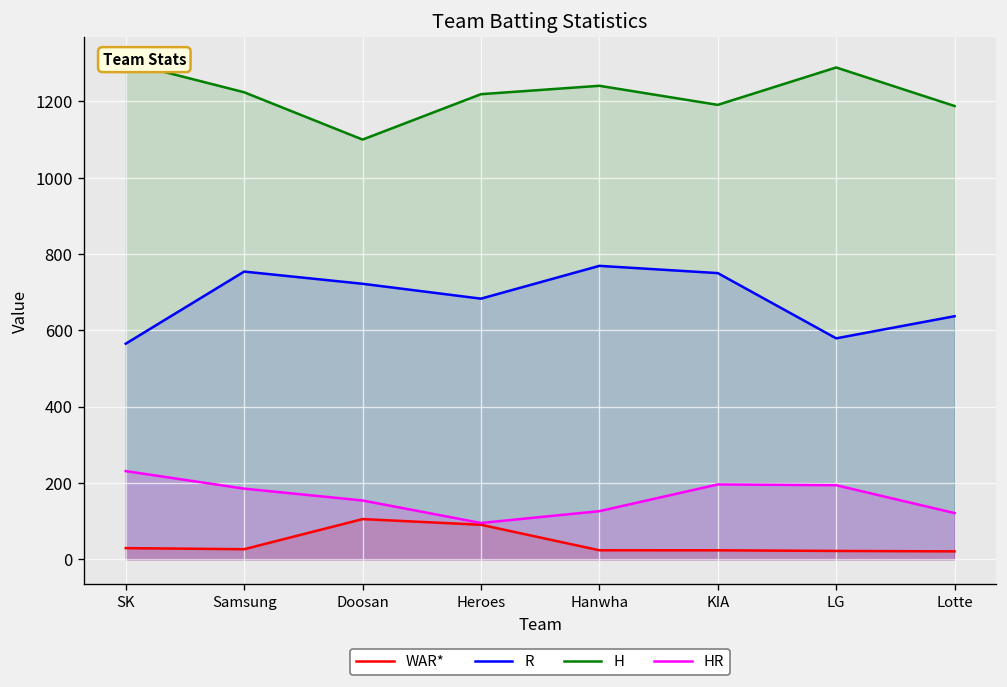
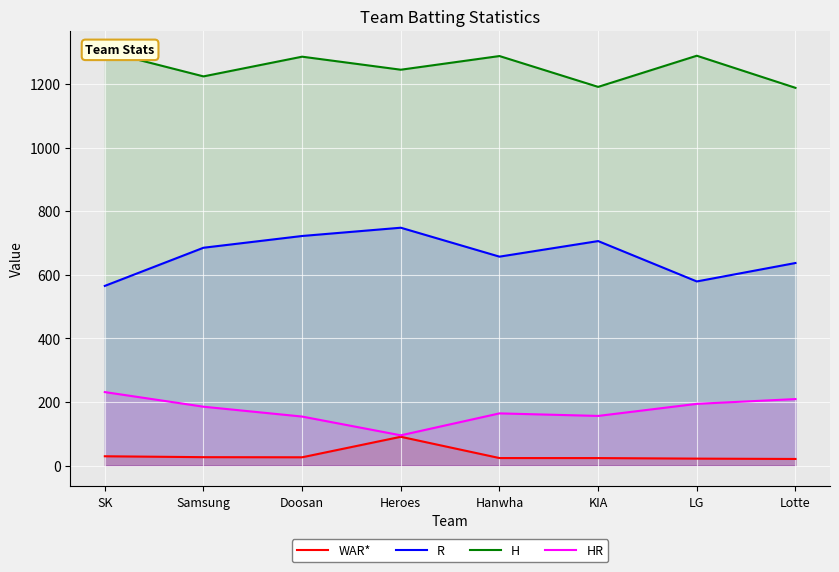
R, Samsung: 750 -> 690
WAR*, Doosan: 110 -> 30
H, Doosan: 1100 -> 1290
R, Heroes: 680 -> 750
H, Heroes: 1220 -> 1250
R, Hanwha: 770 -> 660
H, Hanwha: 1240 -> 1290
HR, Hanwha: 130 -> 160
R, KIA: 750 -> 710
HR, KIA: 200 -> 160
HR, Lotte: 120 -> 210
